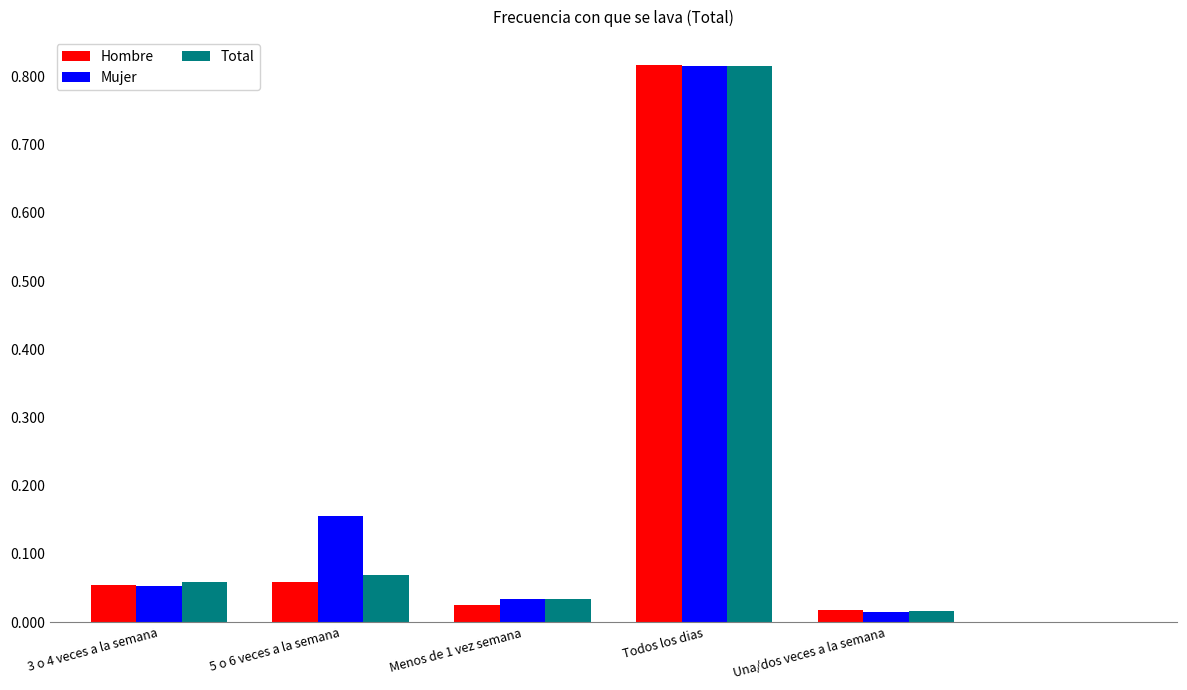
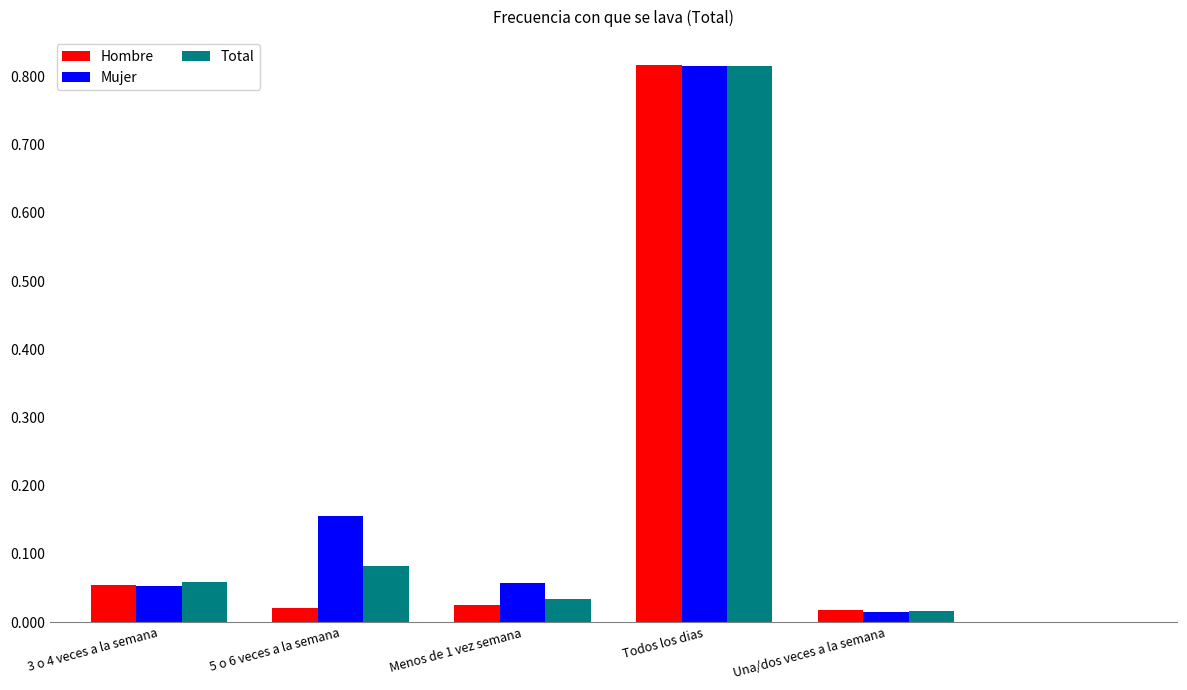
Hombre, 5 o 6 veces a la semana: 0.06 -> 0.02
Total, 5 o 6 veces a la semana: 0.07 -> 0.08
Mujer, Menos de 1 vez semana: 0.03 -> 0.06
